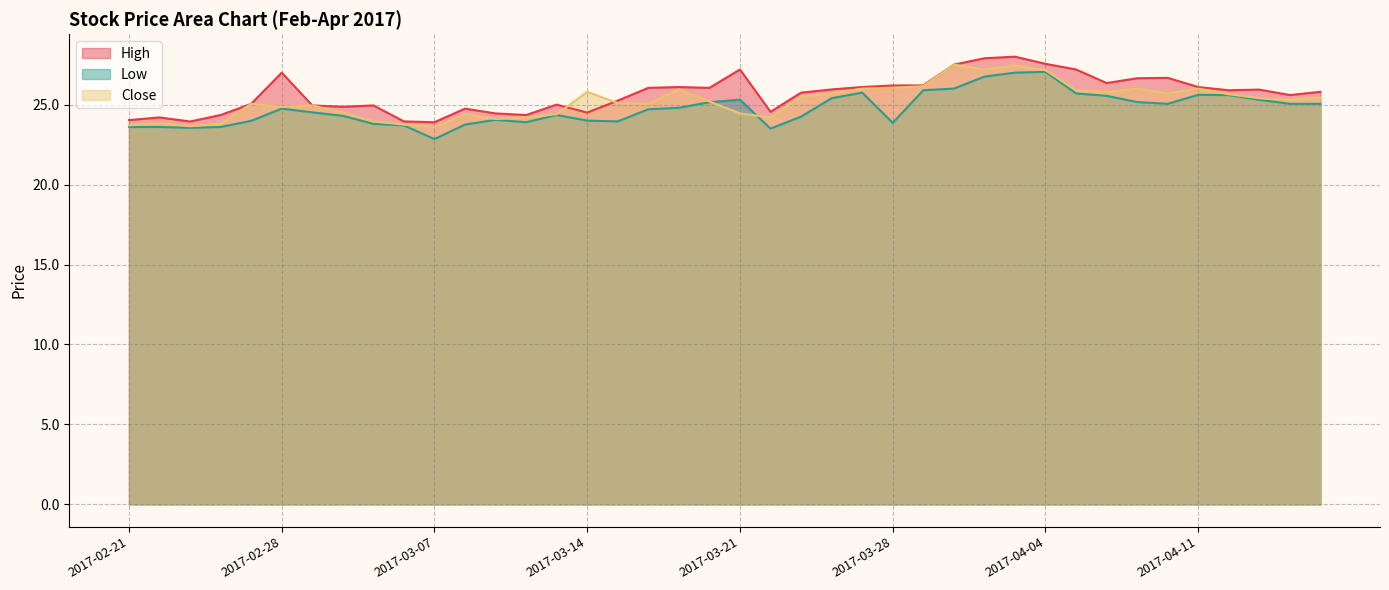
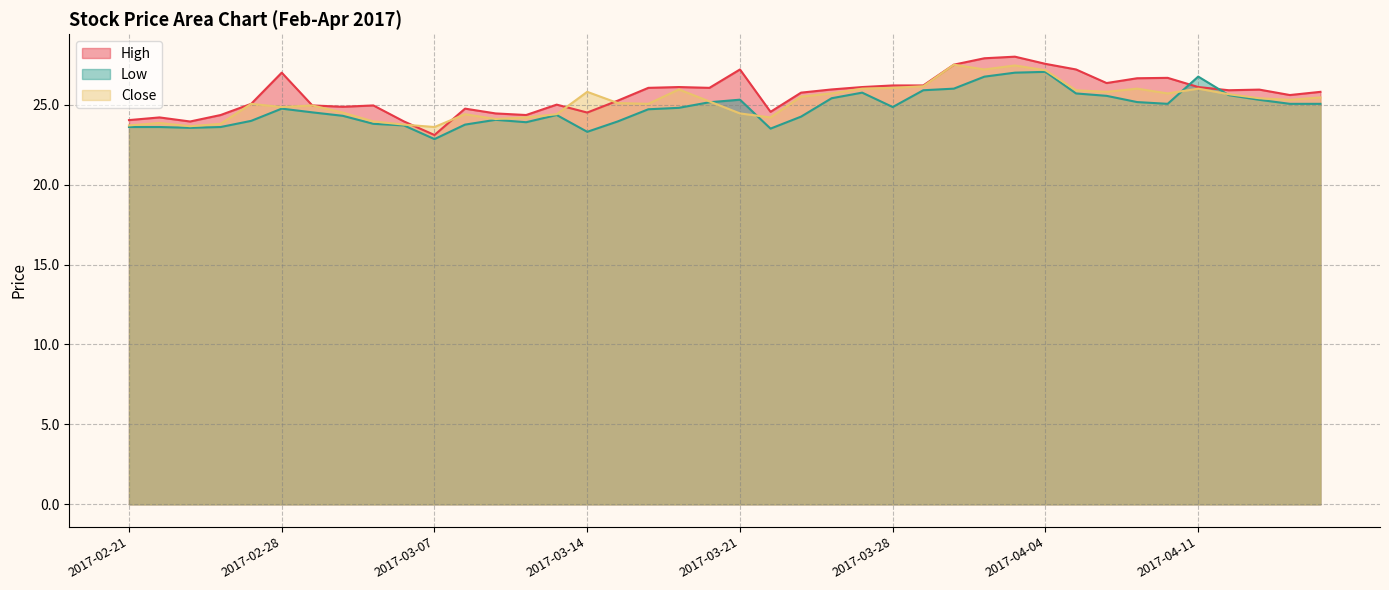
High, 2017-03-07: 23.9 -> 23.1
Low, 2017-03-14: 24.0 -> 23.3
Low, 2017-03-28: 23.9 -> 24.9
Low, 2017-04-11: 25.6 -> 26.8
